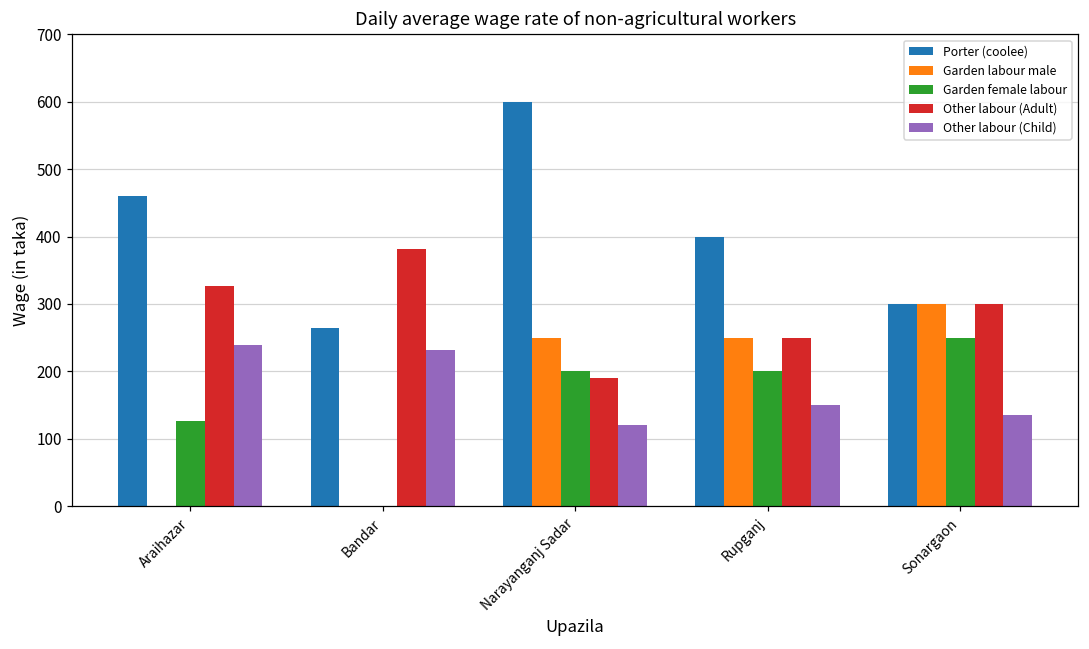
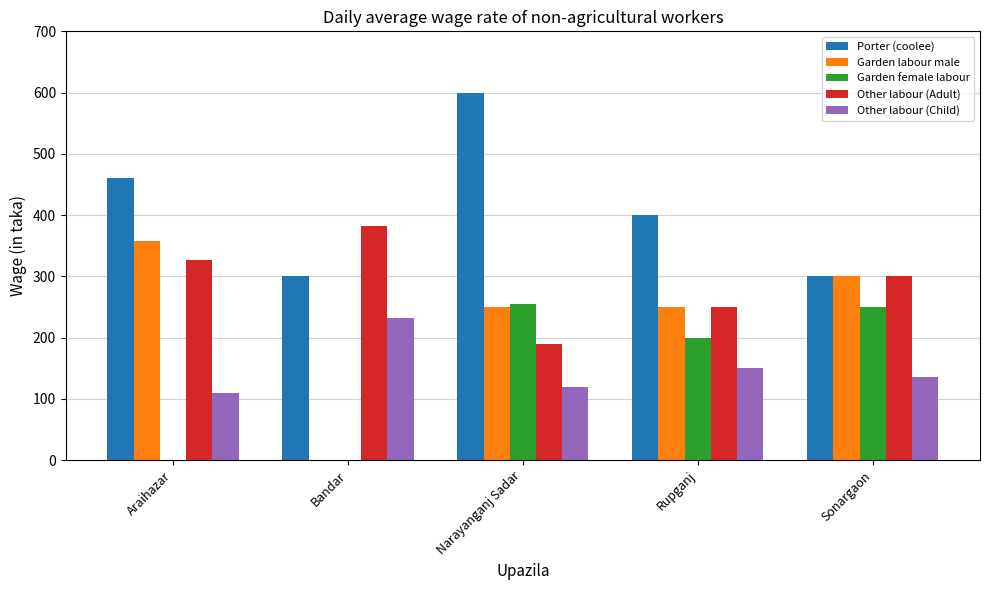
Garden labour male, Araihazar: 0 -> 360
Garden female labour, Araihazar: 130 -> 0
Other labour (Child), Araihazar: 240 -> 110
Porter (coolee), Bandar: 260 -> 300
Garden female labour, Narayanganj Sadar: 200 -> 260
